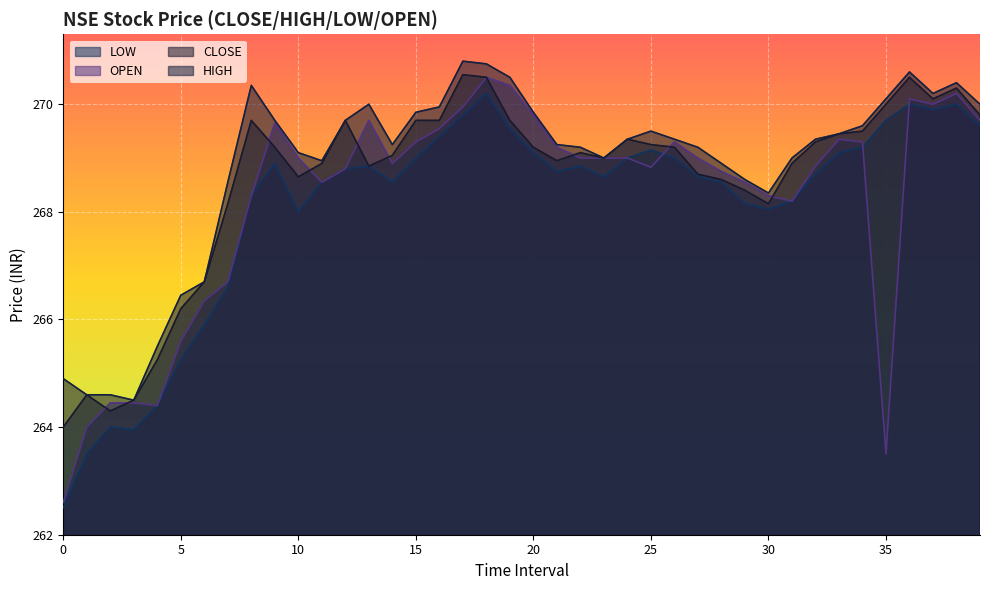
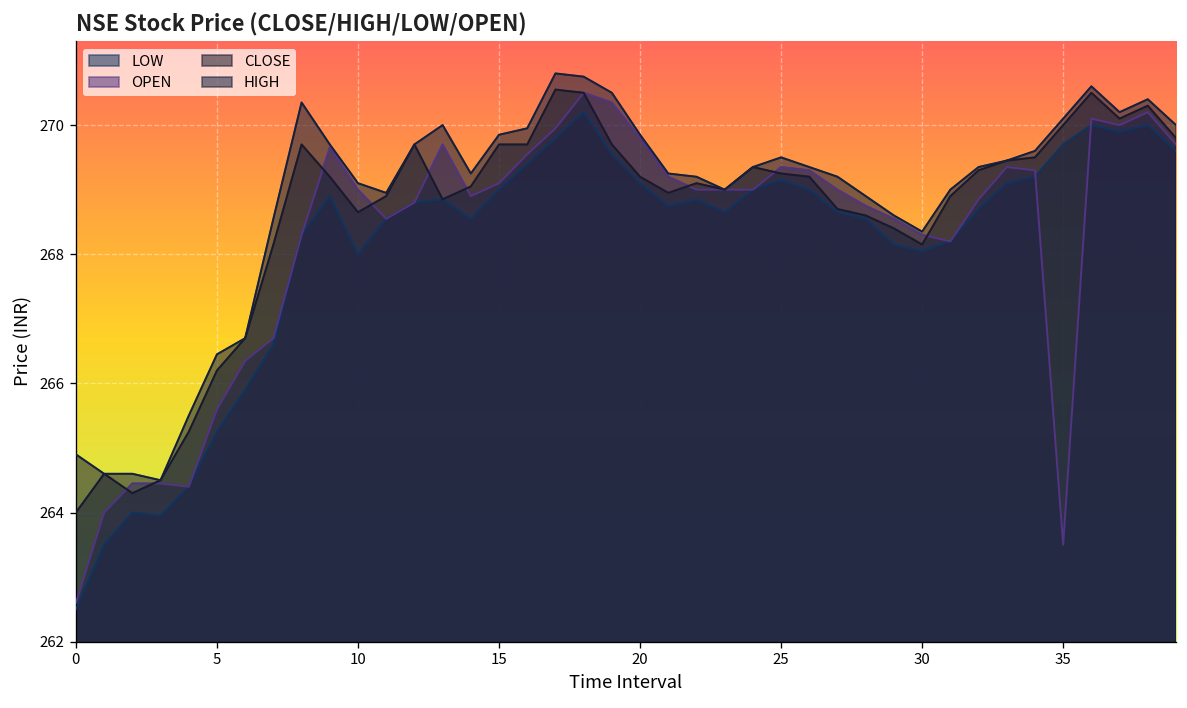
OPEN, 15: 269.3 -> 269.1
OPEN, 25: 268.8 -> 269.4
